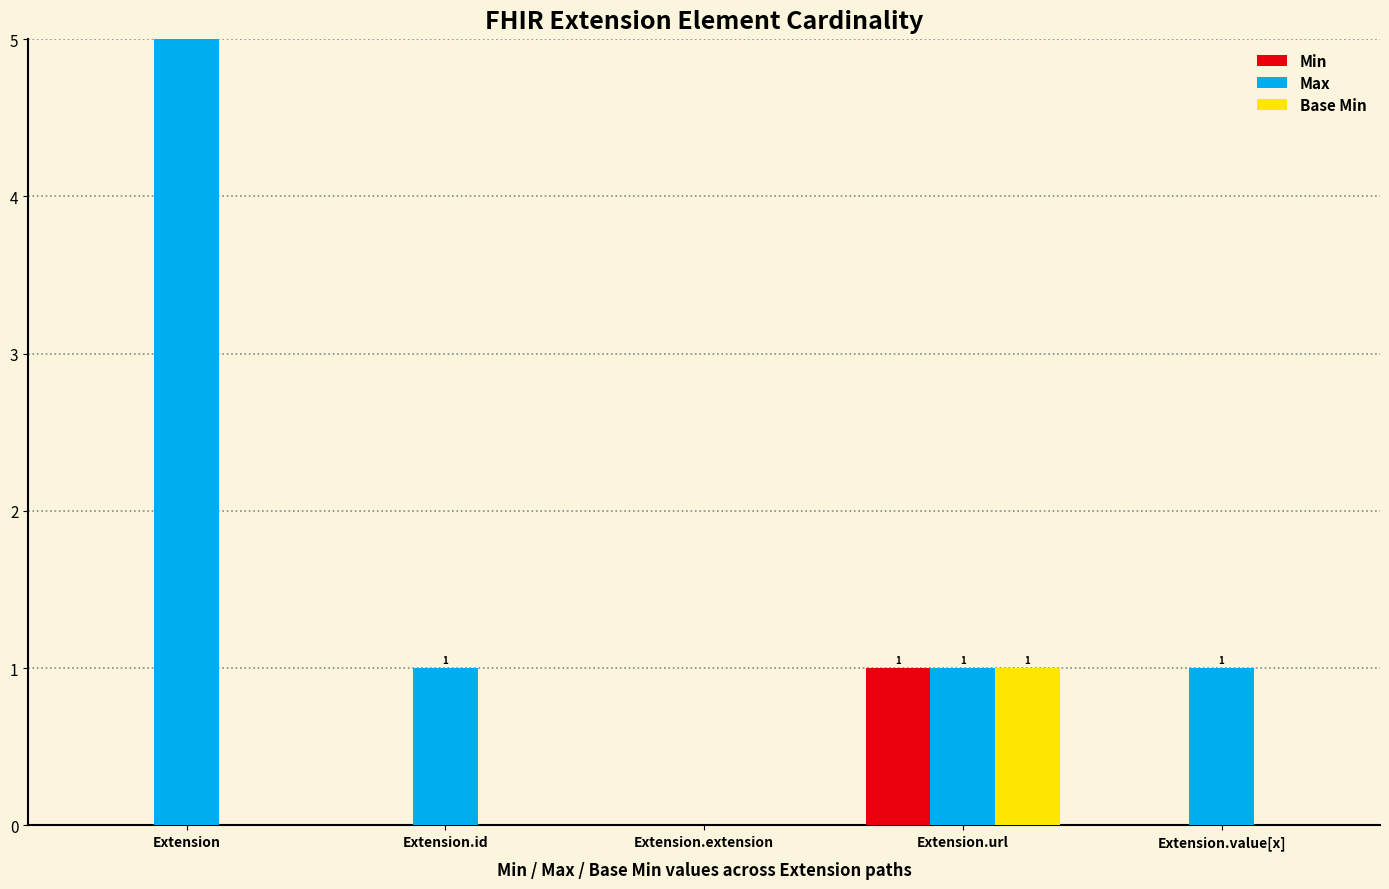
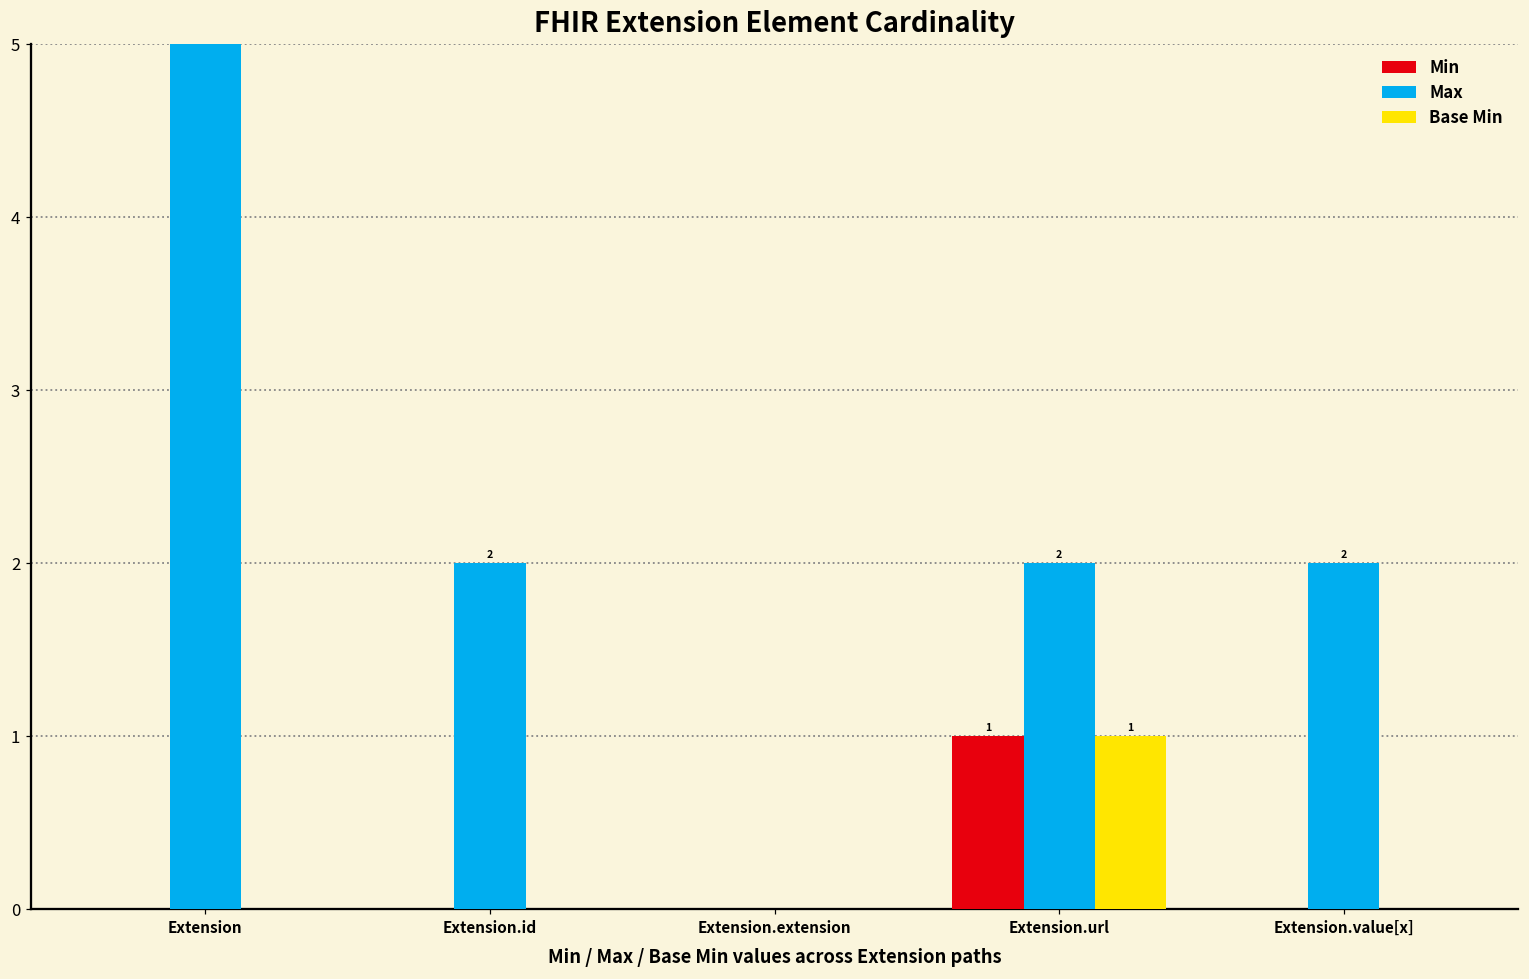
Max, Extension.id: 1 -> 2
Max, Extension.url: 1 -> 2
Max, Extension.value[x]: 1 -> 2
